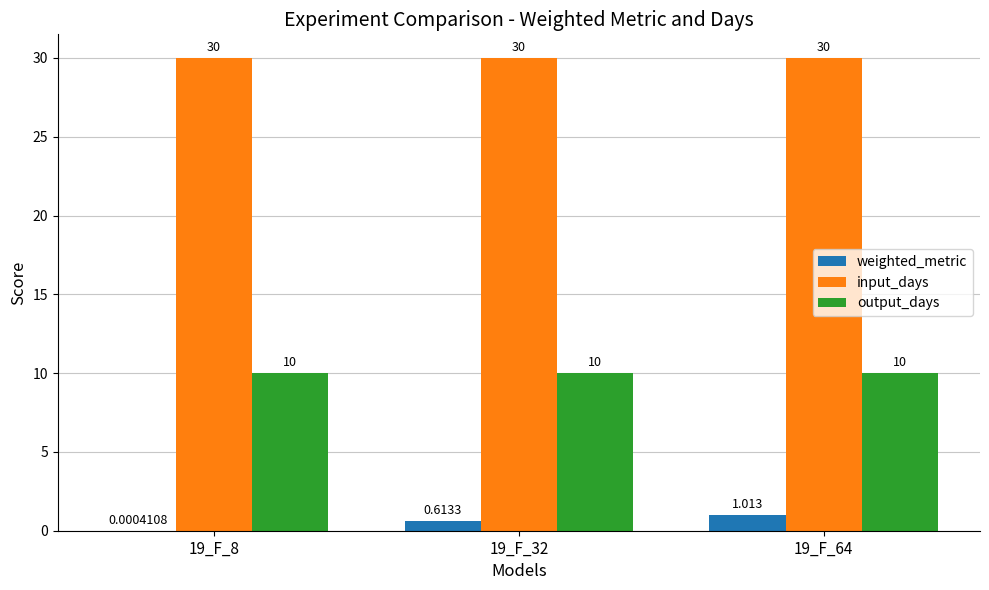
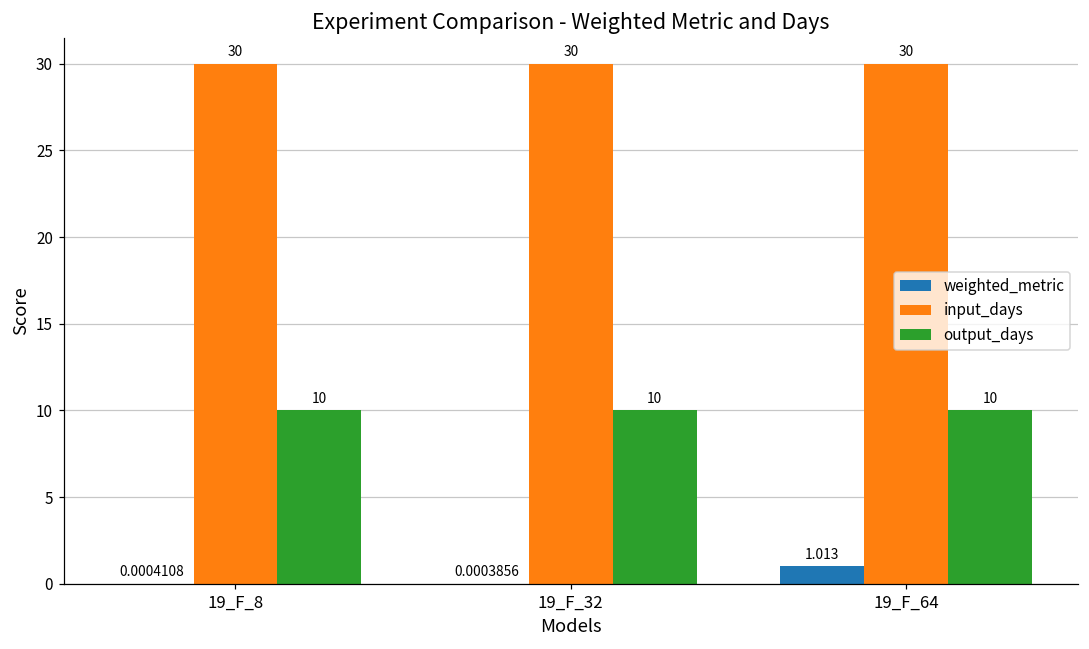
weighted_metric, 19_F_32: 0.6133 -> 0.0003856
